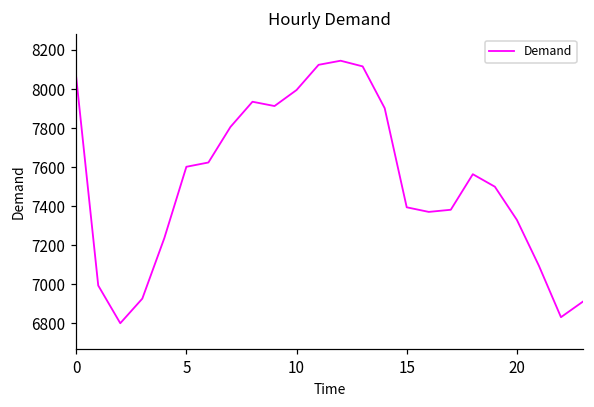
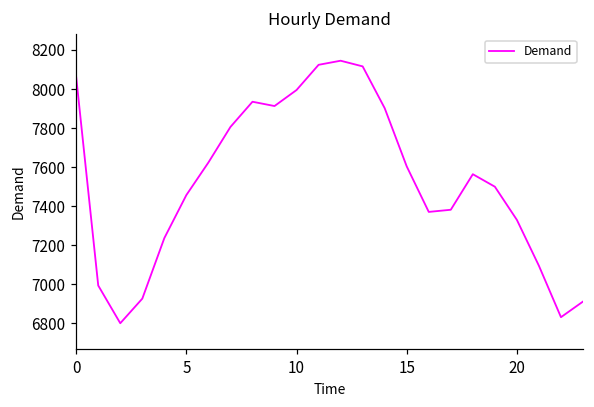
5: 7600 -> 7460
15: 7390 -> 7600
